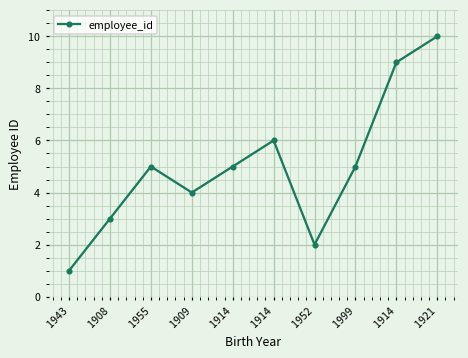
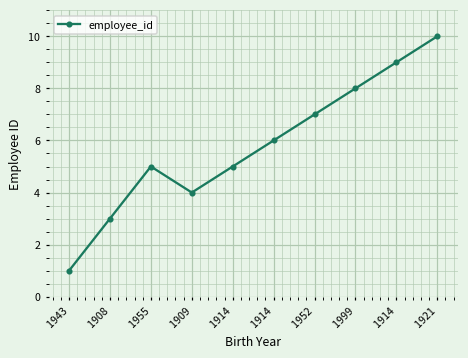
1952: 2 -> 7
1999: 5 -> 8
